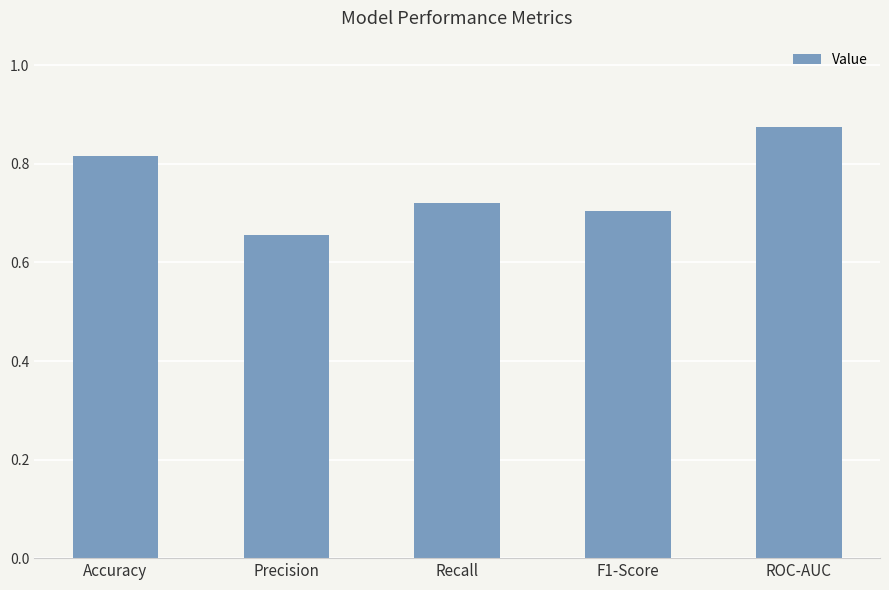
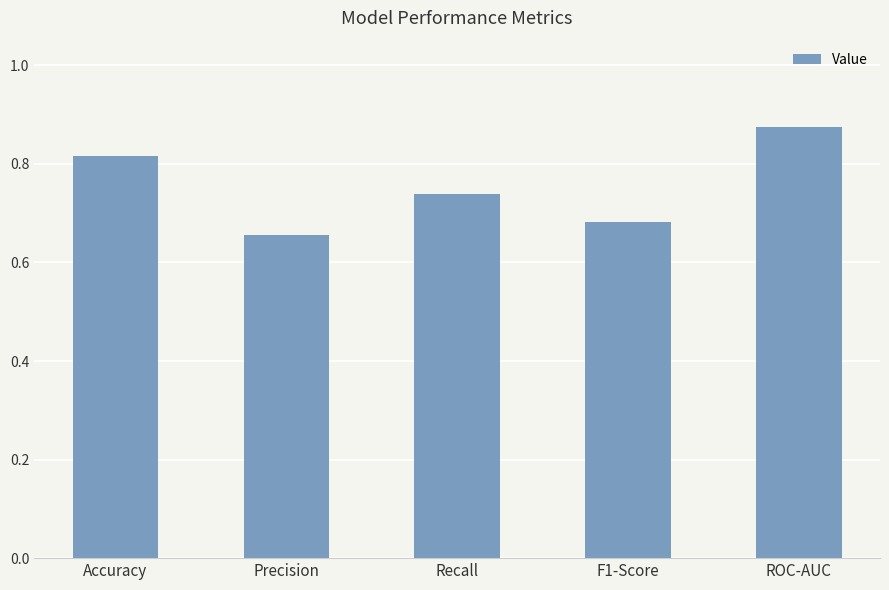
Recall: 0.72 -> 0.74
F1-Score: 0.70 -> 0.68
